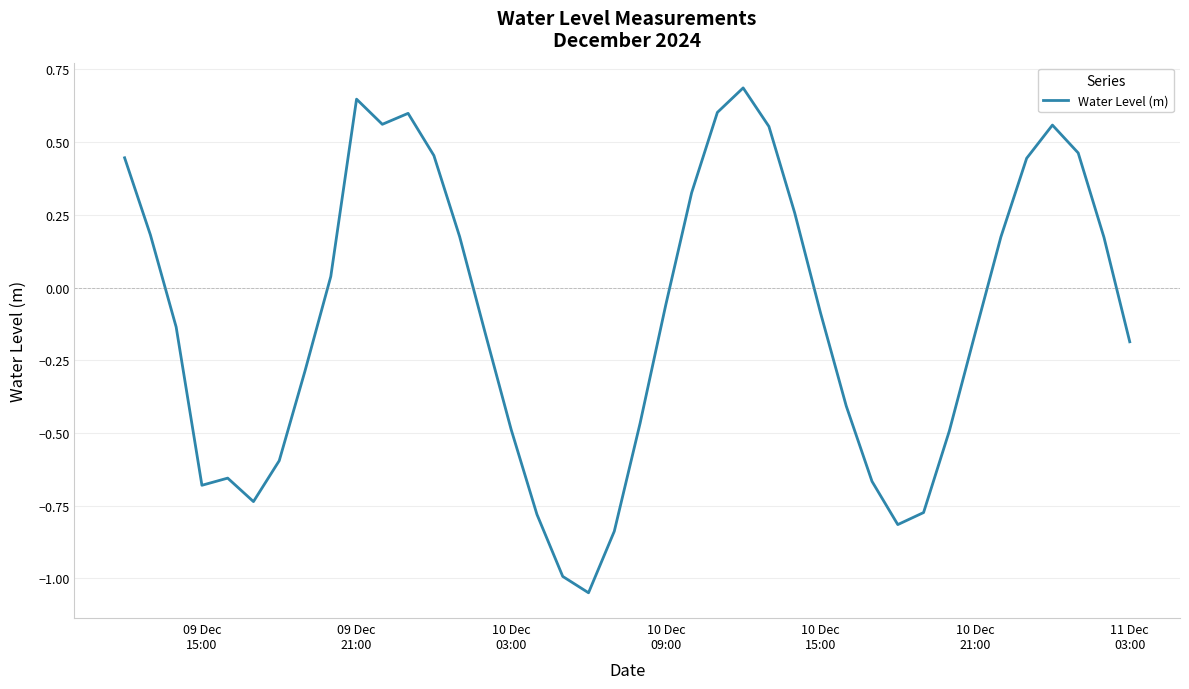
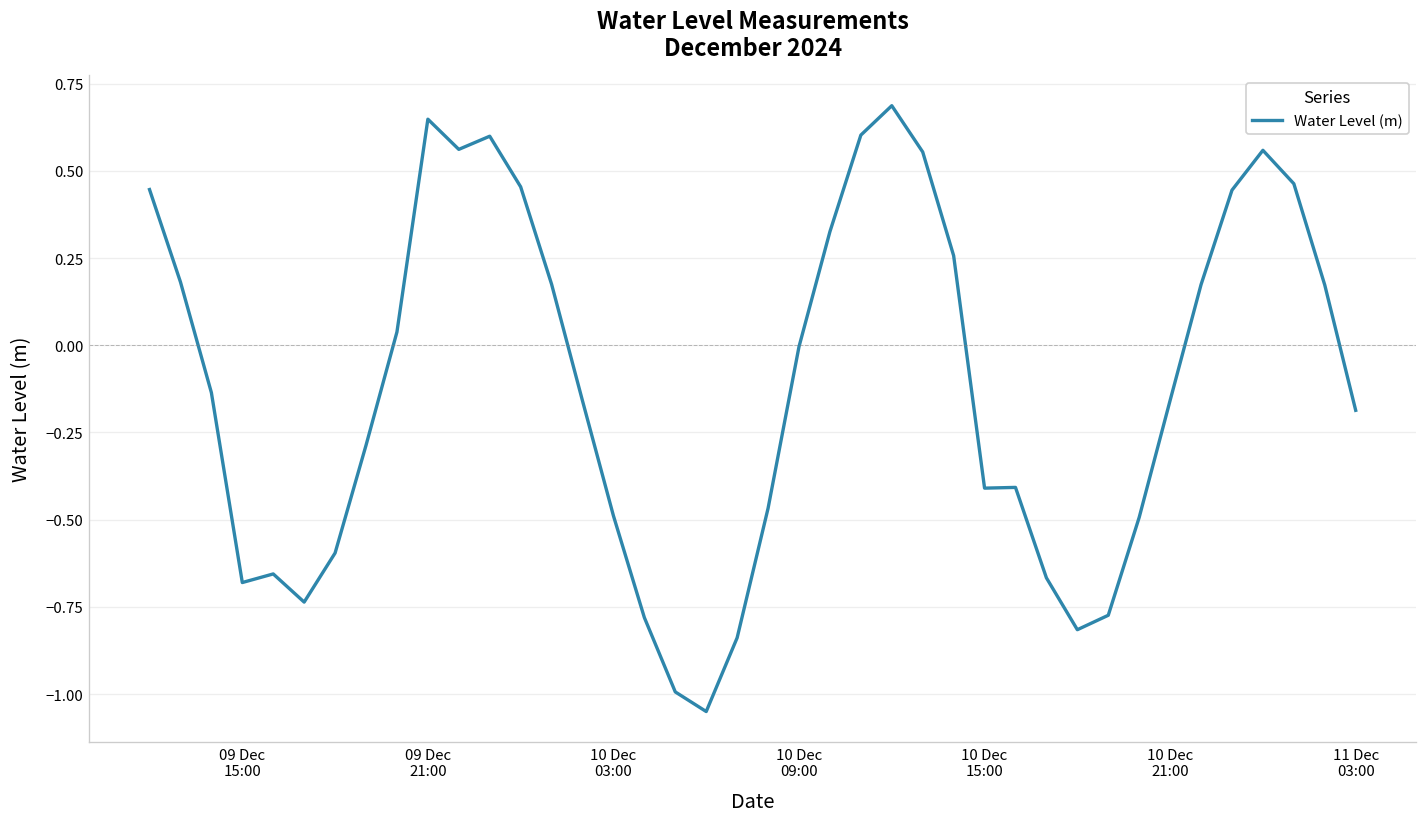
10 Dec 09:00: -0.06 -> 0.00
10 Dec 15:00: -0.09 -> -0.41
